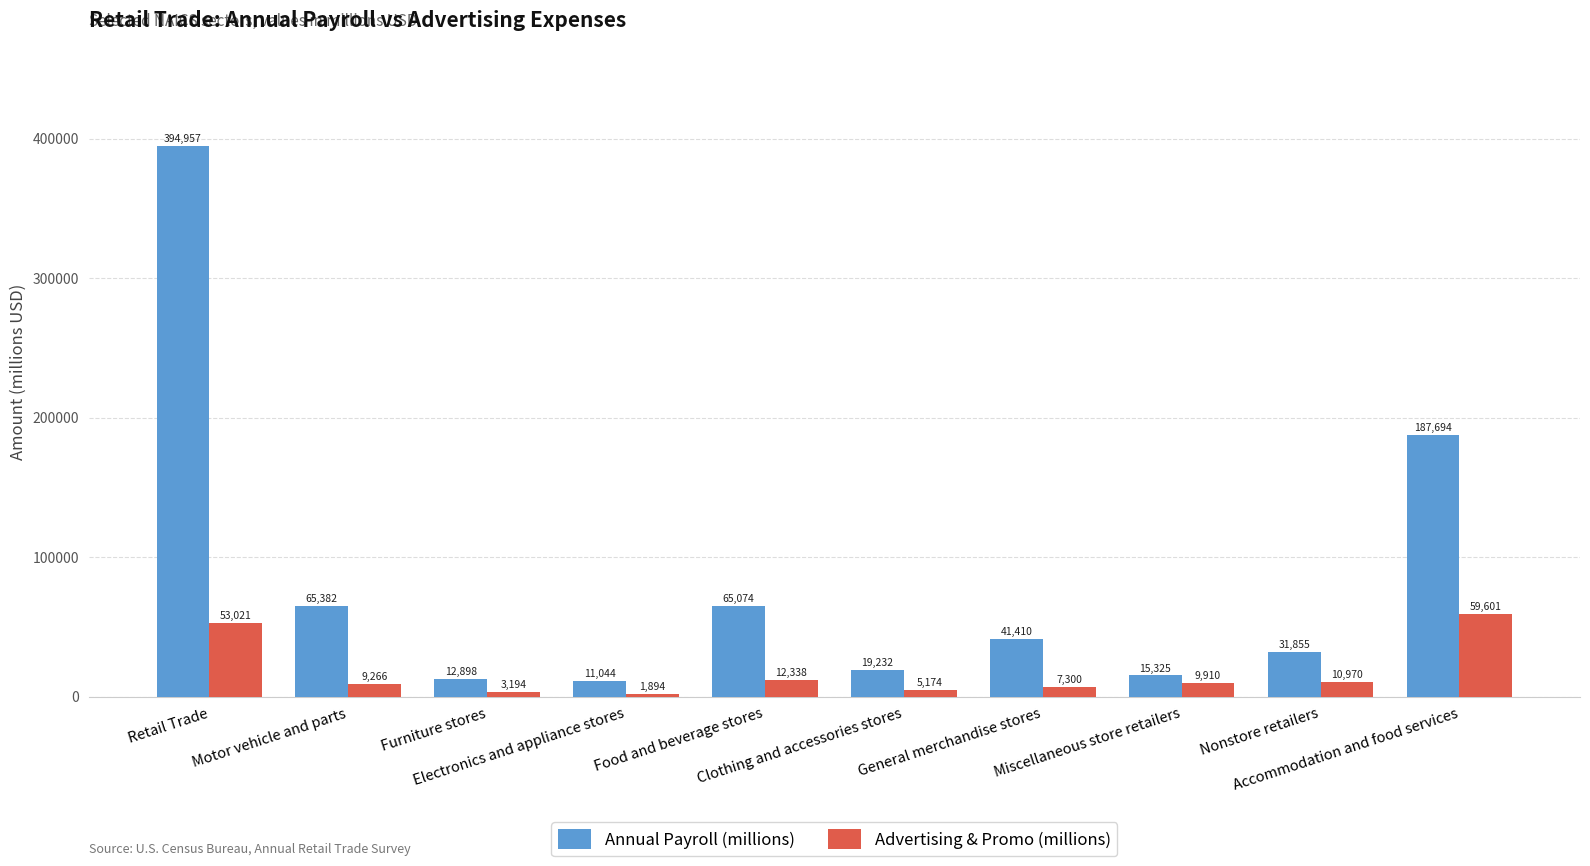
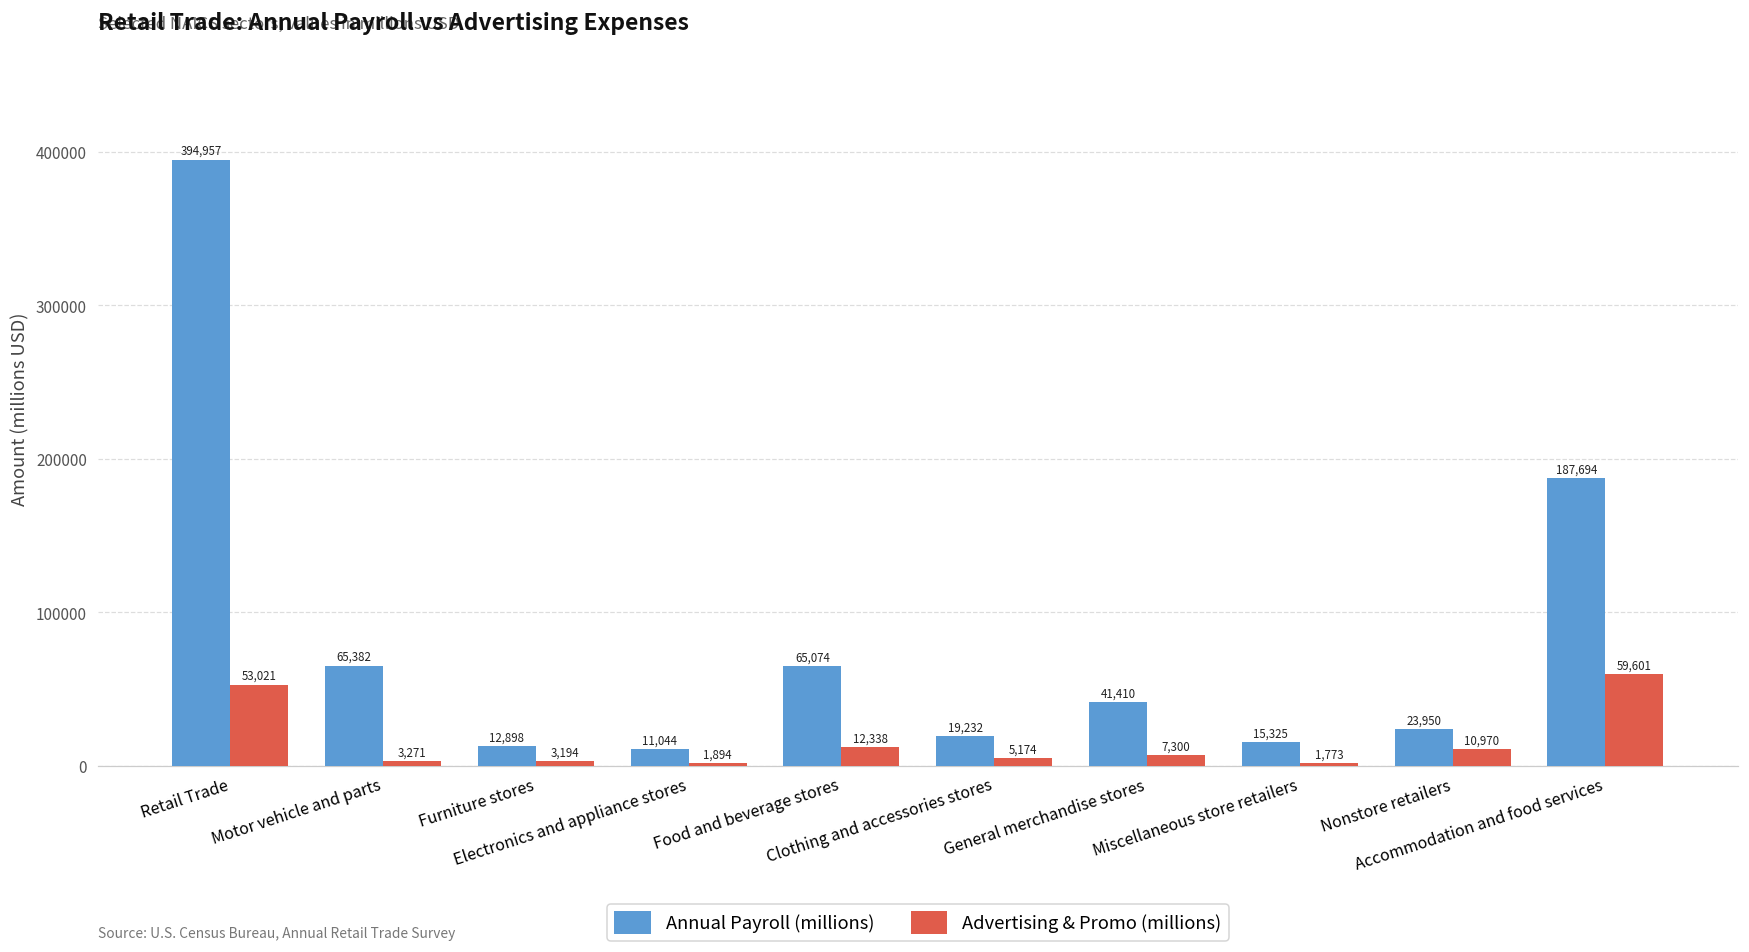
Advertising & Promo (millions), Motor vehicle and parts: 9,266 -> 3,271
Advertising & Promo (millions), Miscellaneous store retailers: 9,910 -> 1,773
Annual Payroll (millions), Nonstore retailers: 31,855 -> 23,950
